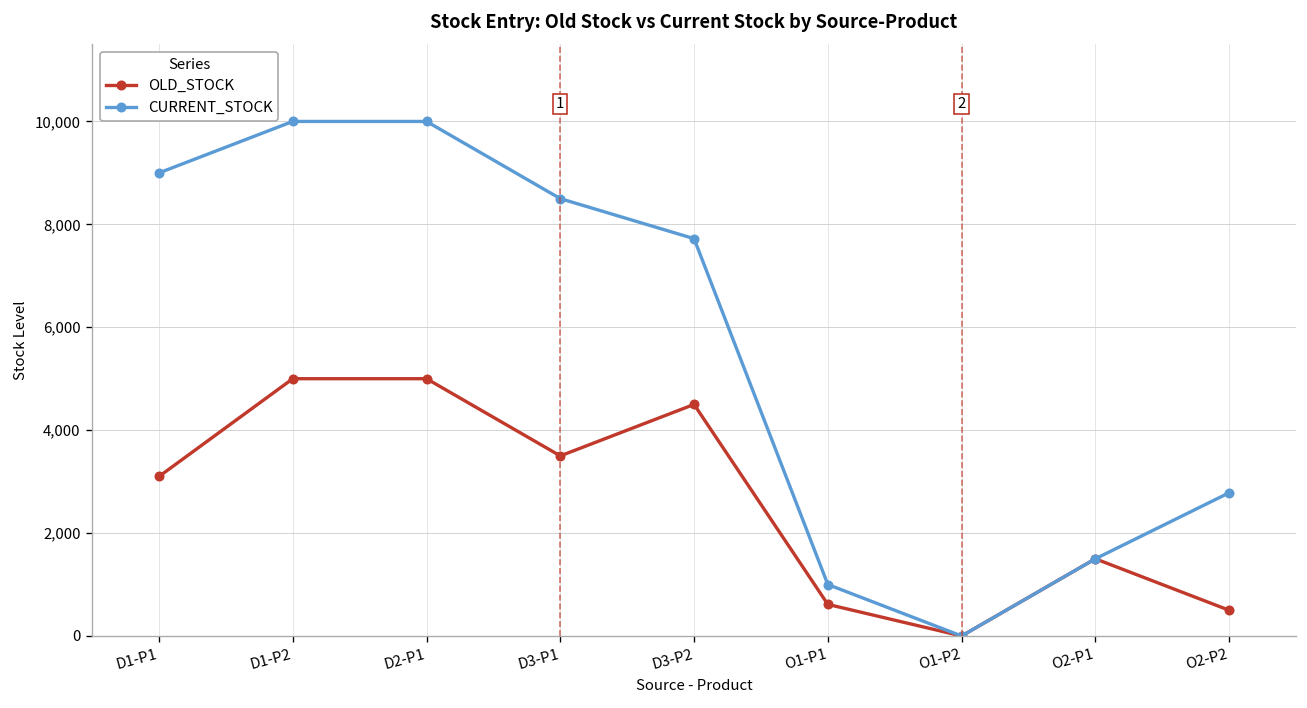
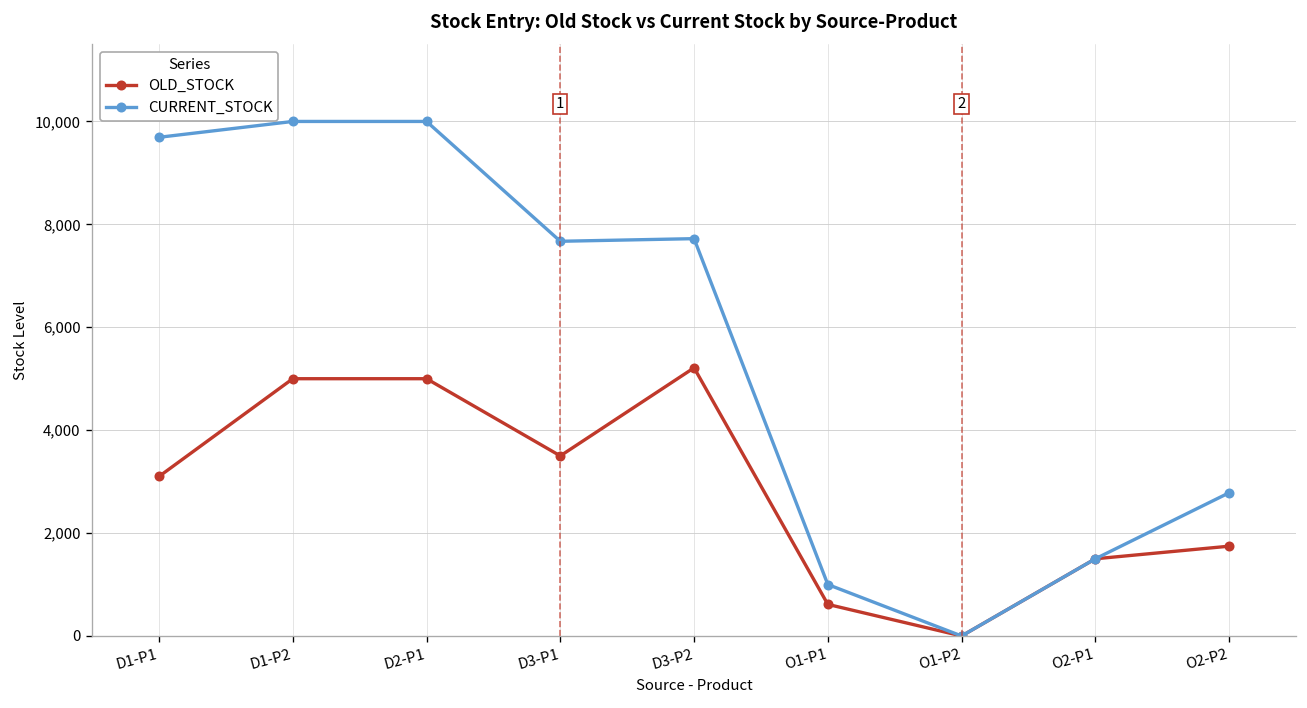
CURRENT_STOCK, D1-P1: 9,000 -> 9,700
CURRENT_STOCK, D3-P1: 8,500 -> 7,700
OLD_STOCK, D3-P2: 4,500 -> 5,200
OLD_STOCK, O2-P2: 500 -> 1,700
